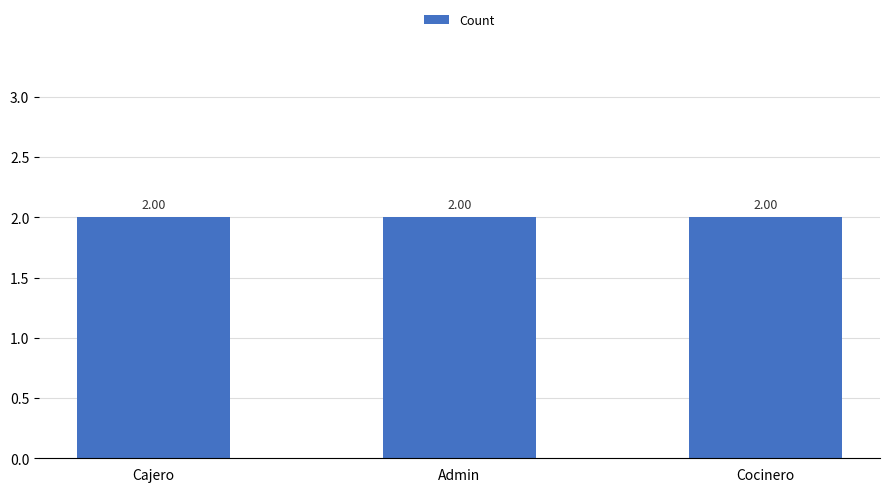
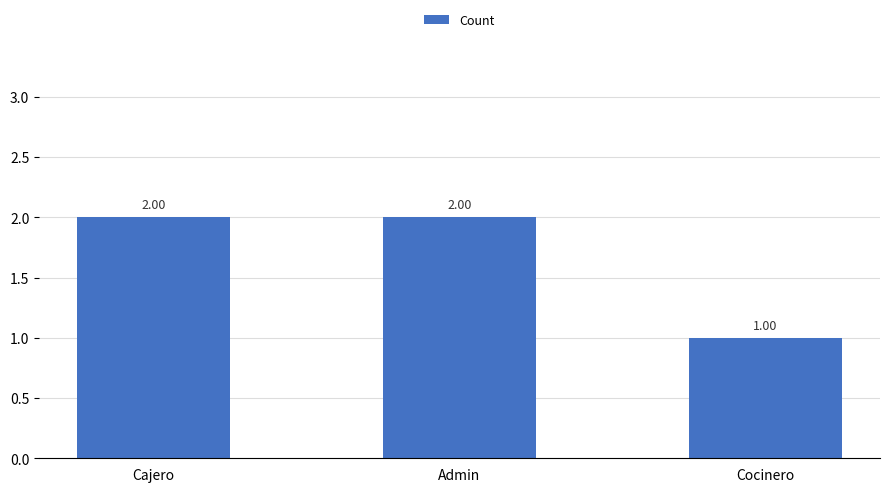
Cocinero: 2.00 -> 1.00
